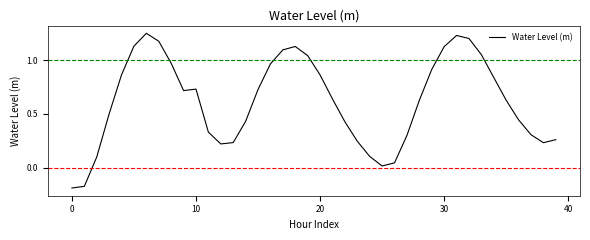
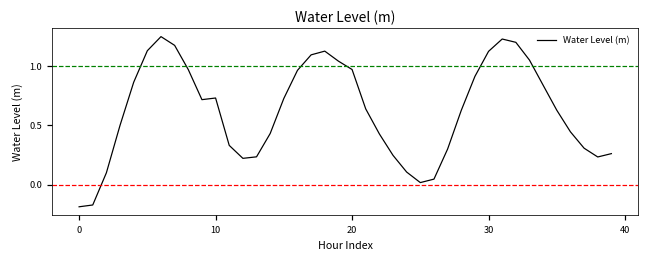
20: 0.86 -> 0.97
